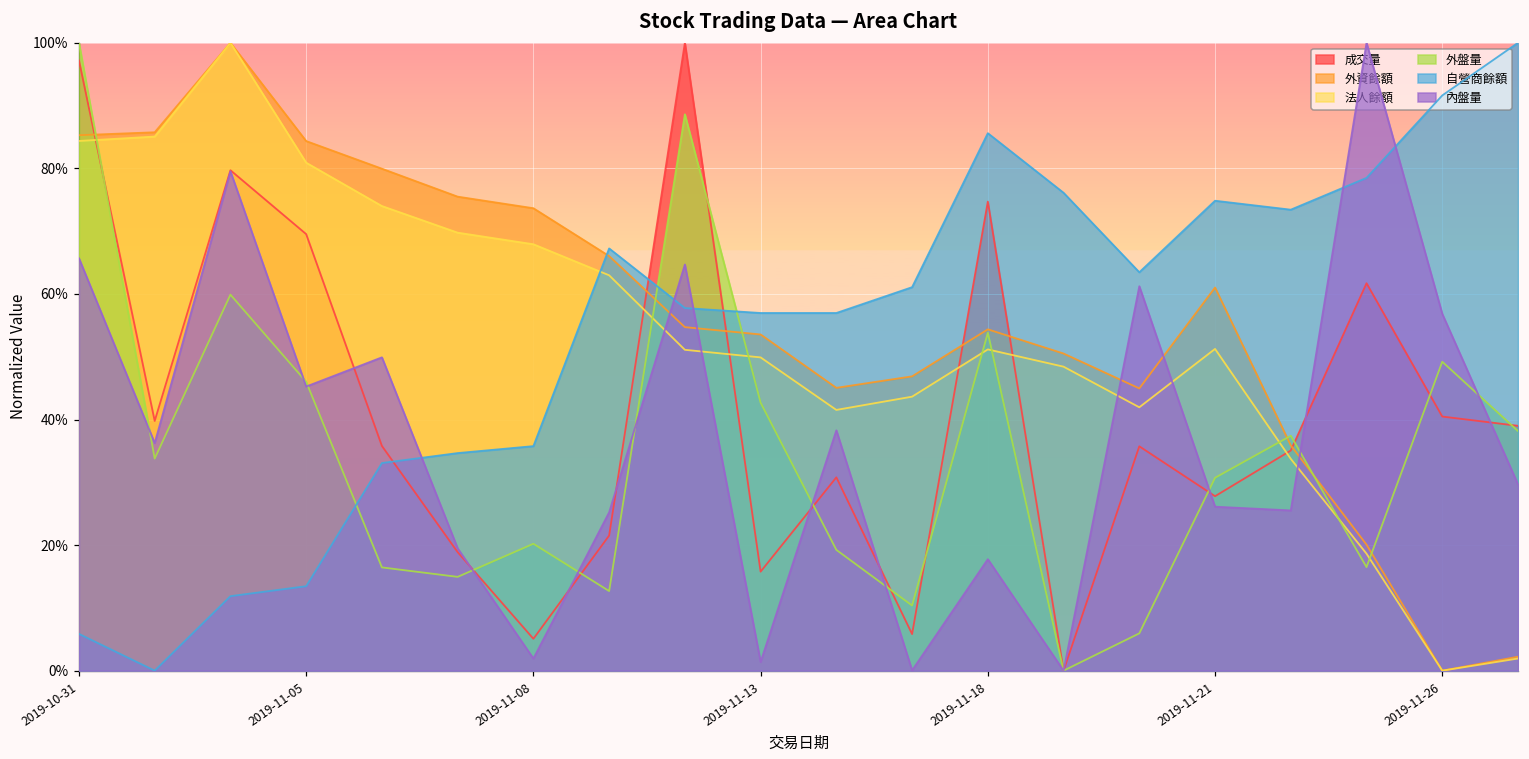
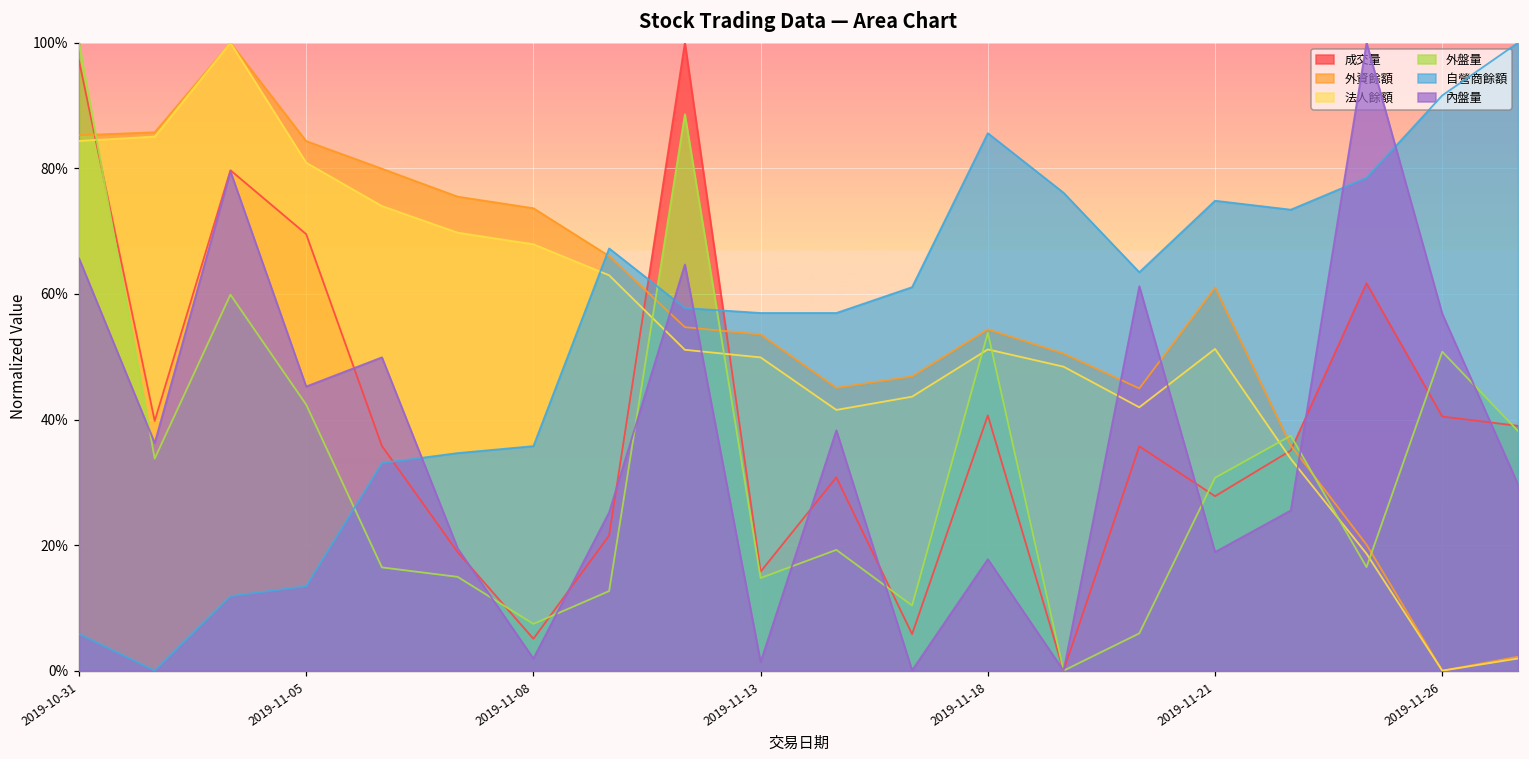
外盤量, 2019-11-05: 46% -> 42%
外盤量, 2019-11-08: 20% -> 7%
外盤量, 2019-11-13: 43% -> 15%
成交量, 2019-11-18: 75% -> 41%
內盤量, 2019-11-21: 26% -> 19%
外盤量, 2019-11-26: 49% -> 51%
